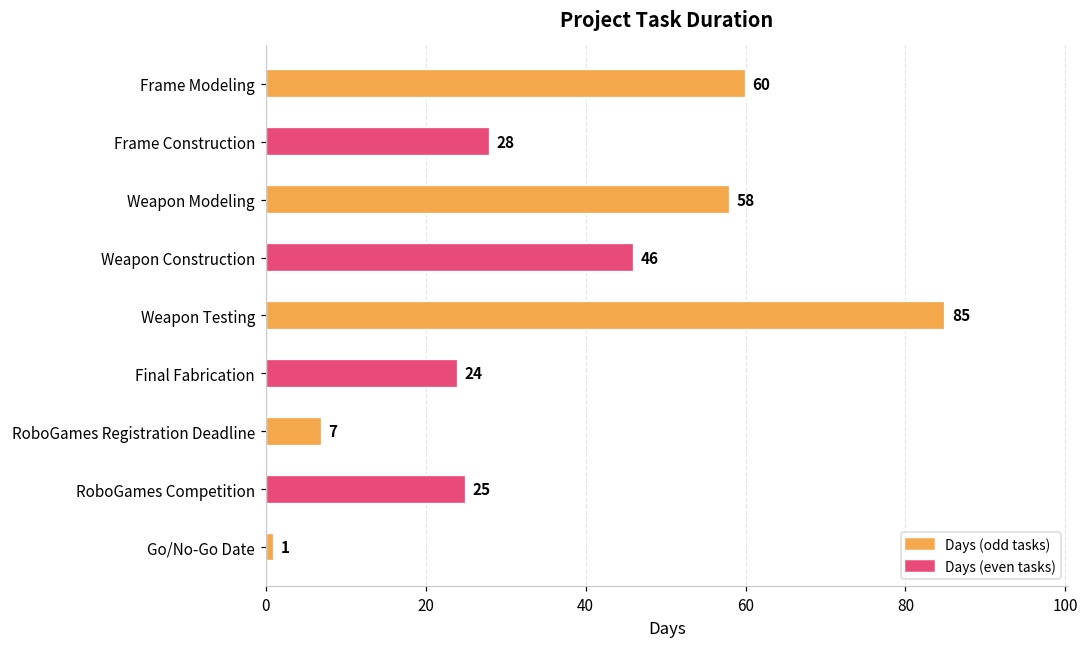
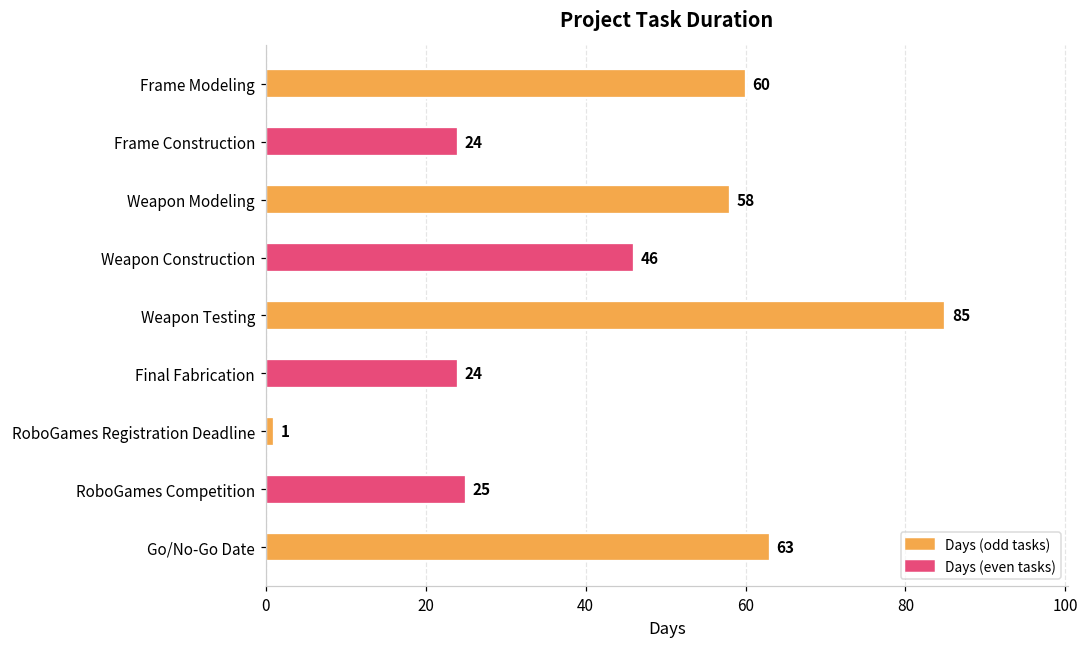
Frame Construction: 28 -> 24
RoboGames Registration Deadline: 7 -> 1
Go/No-Go Date: 1 -> 63
